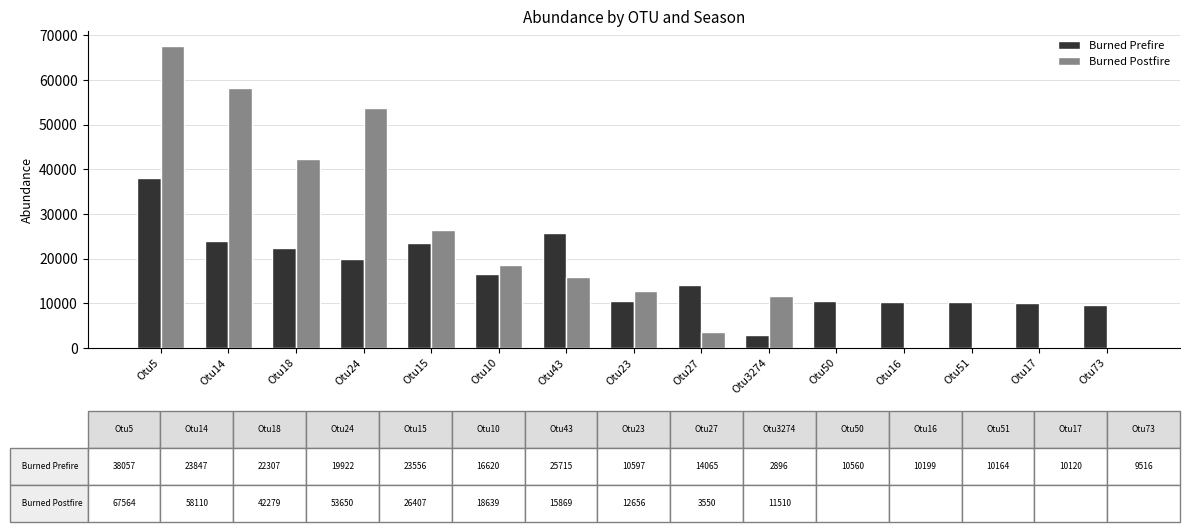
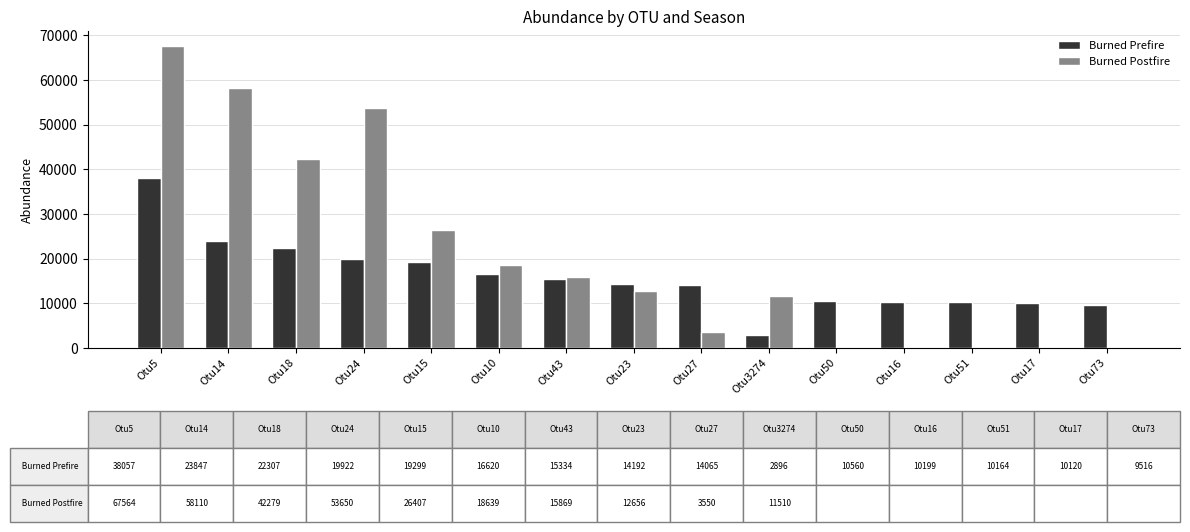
Burned Prefire, Otu15: 23556 -> 19299
Burned Prefire, Otu43: 25715 -> 15334
Burned Prefire, Otu23: 10597 -> 14192
